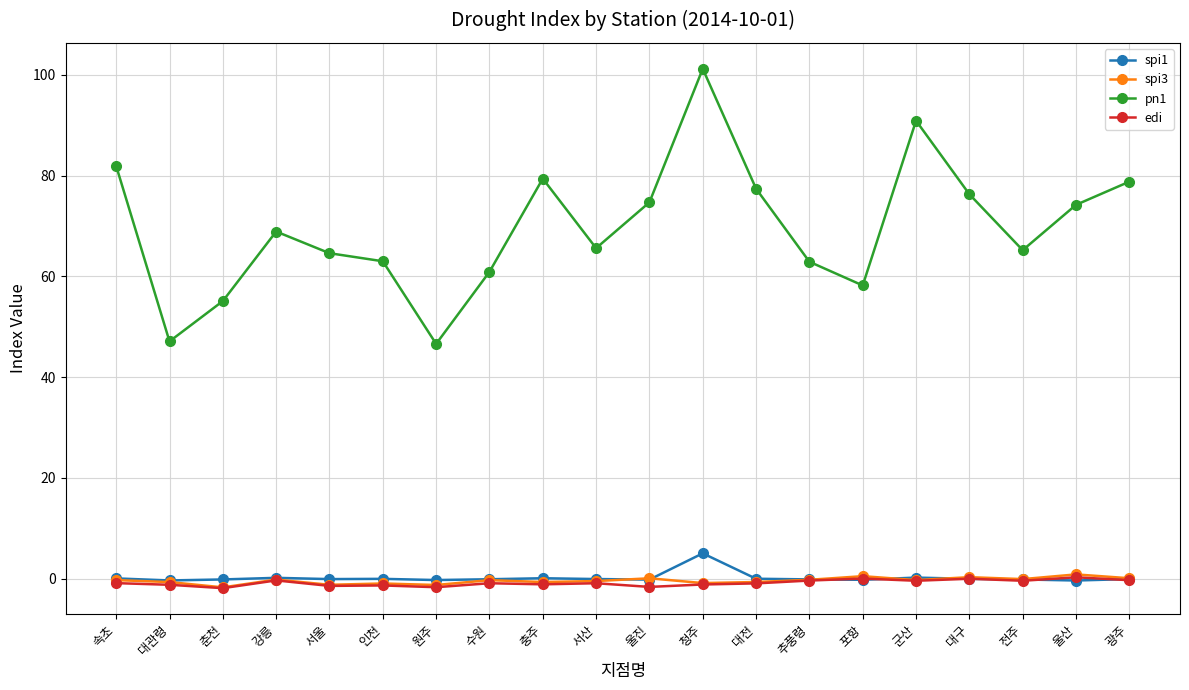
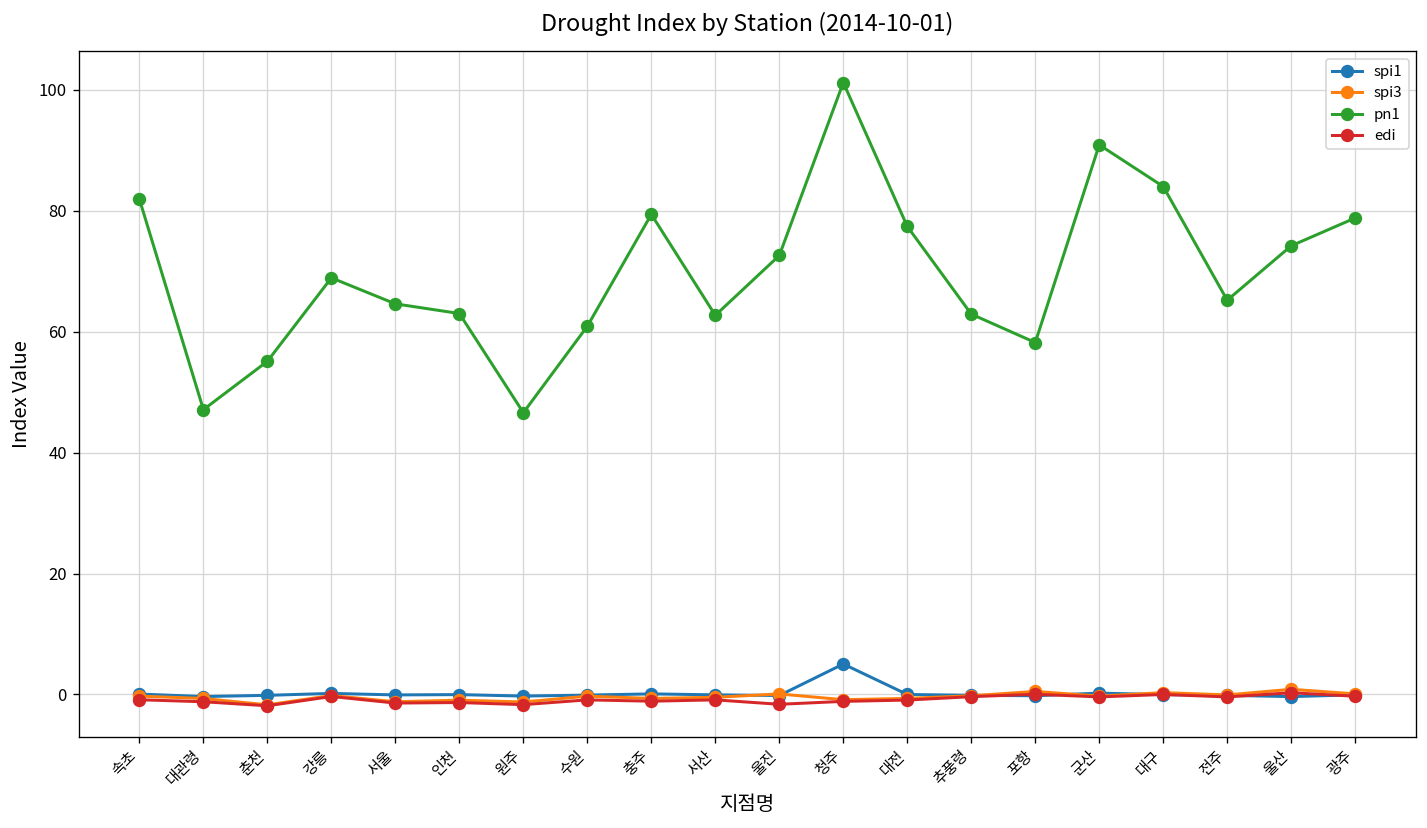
pn1, 서산: 66 -> 63
pn1, 울진: 75 -> 73
pn1, 대구: 76 -> 84
